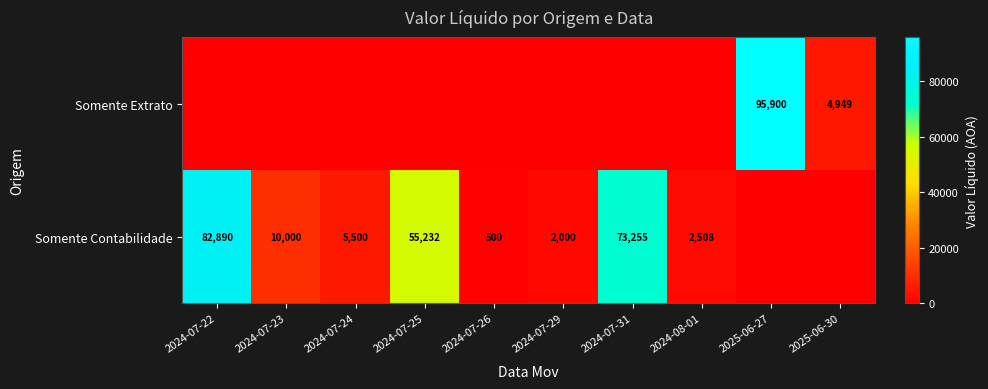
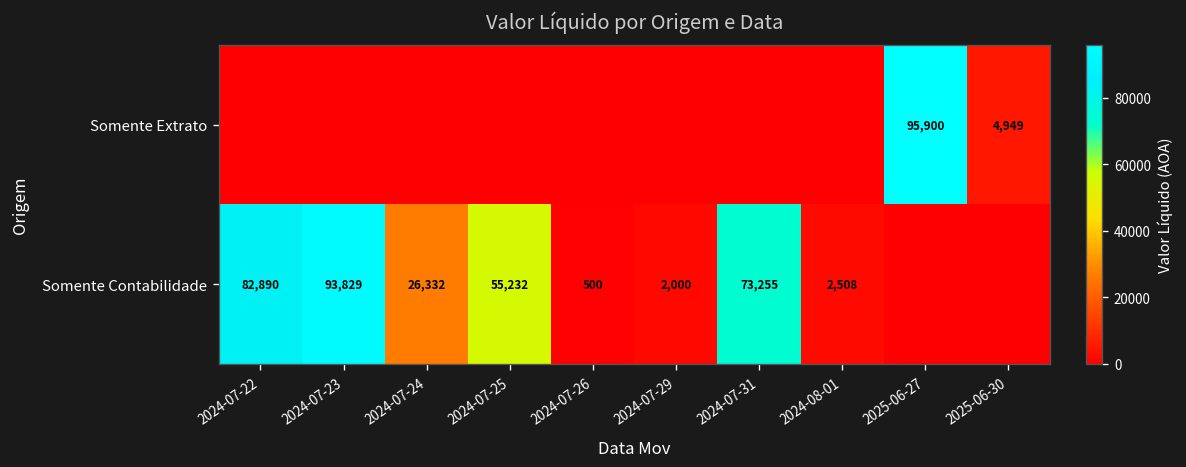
Somente Contabilidade, 2024-07-23: 10,000 -> 93,829
Somente Contabilidade, 2024-07-24: 5,500 -> 26,332
